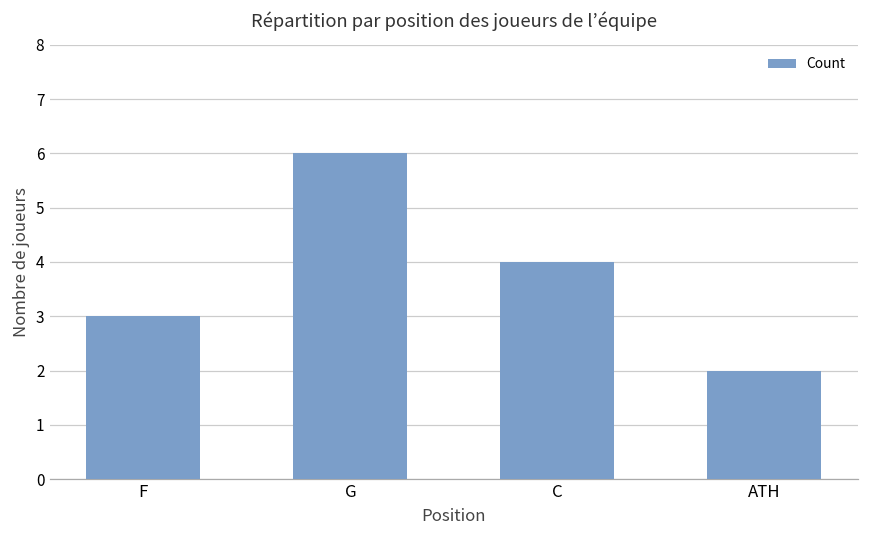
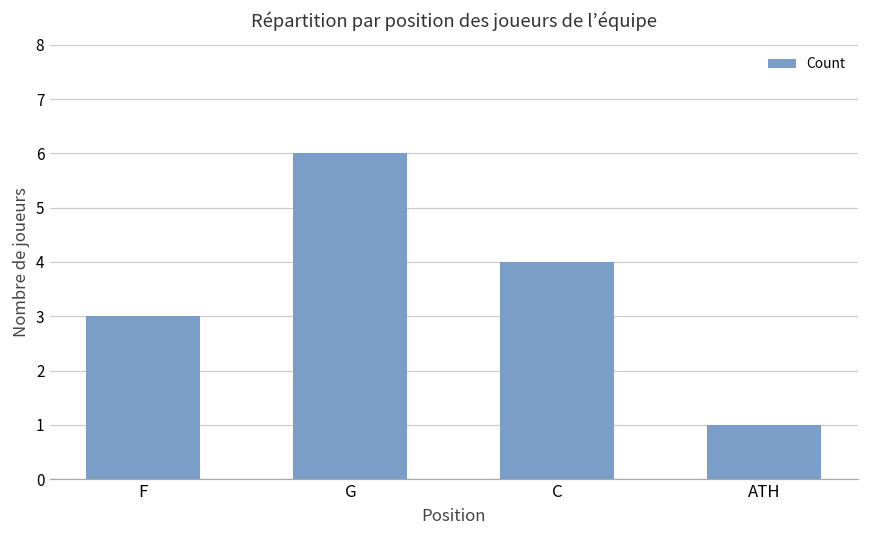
ATH: 2 -> 1
